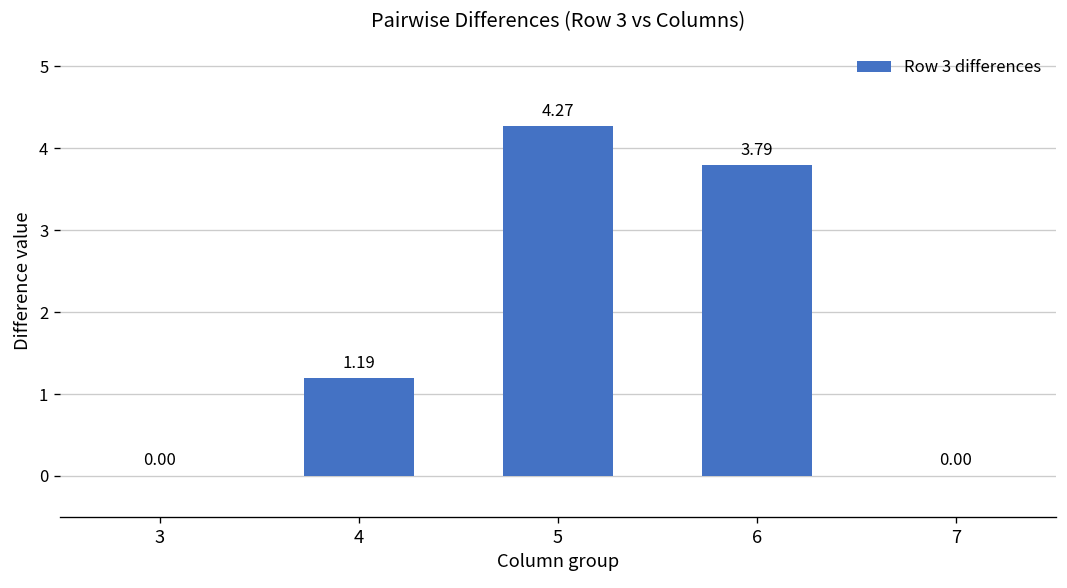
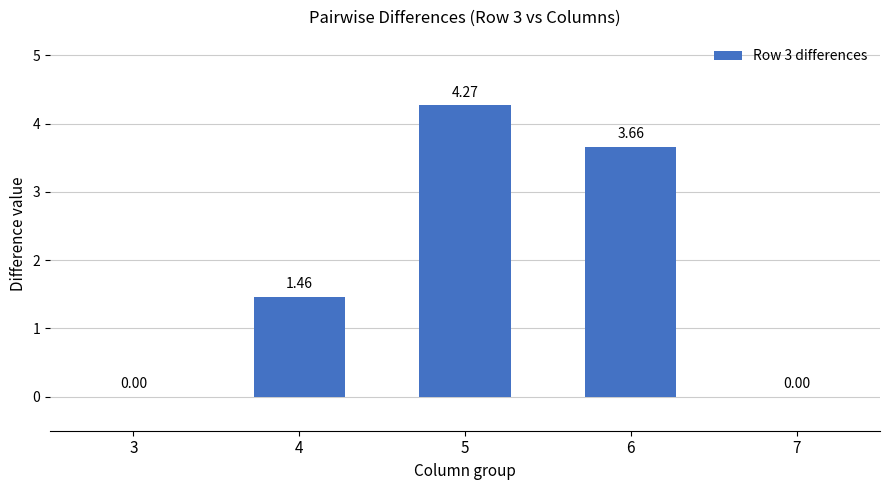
4: 1.19 -> 1.46
6: 3.79 -> 3.66
